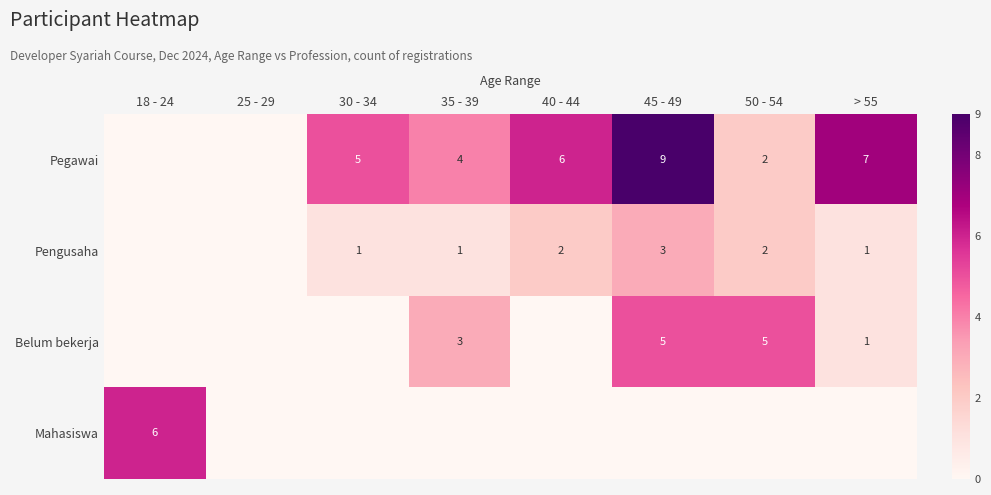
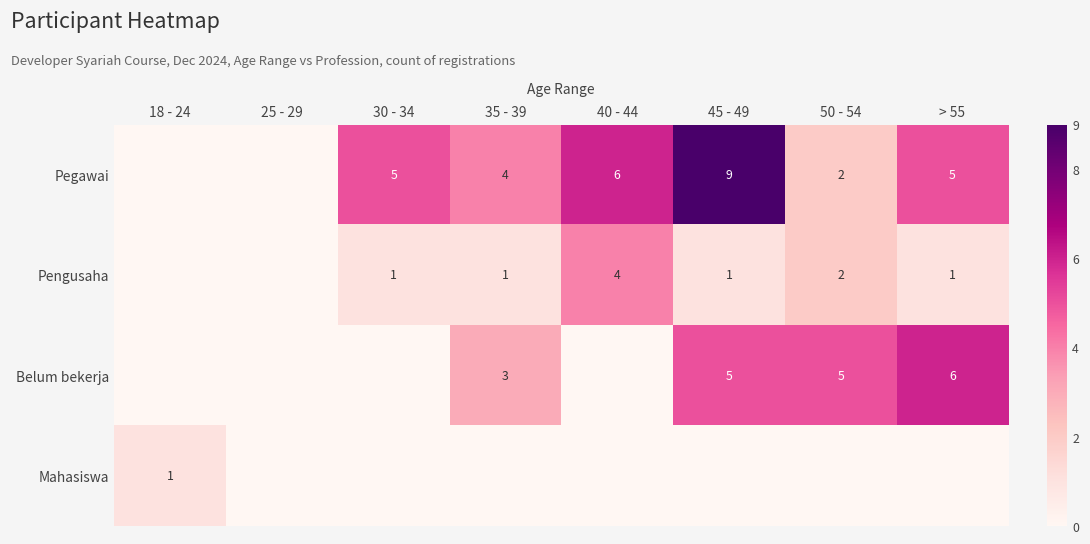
Pegawai, > 55: 7 -> 5
Pengusaha, 40 - 44: 2 -> 4
Pengusaha, 45 - 49: 3 -> 1
Belum bekerja, > 55: 1 -> 6
Mahasiswa, 18 - 24: 6 -> 1
